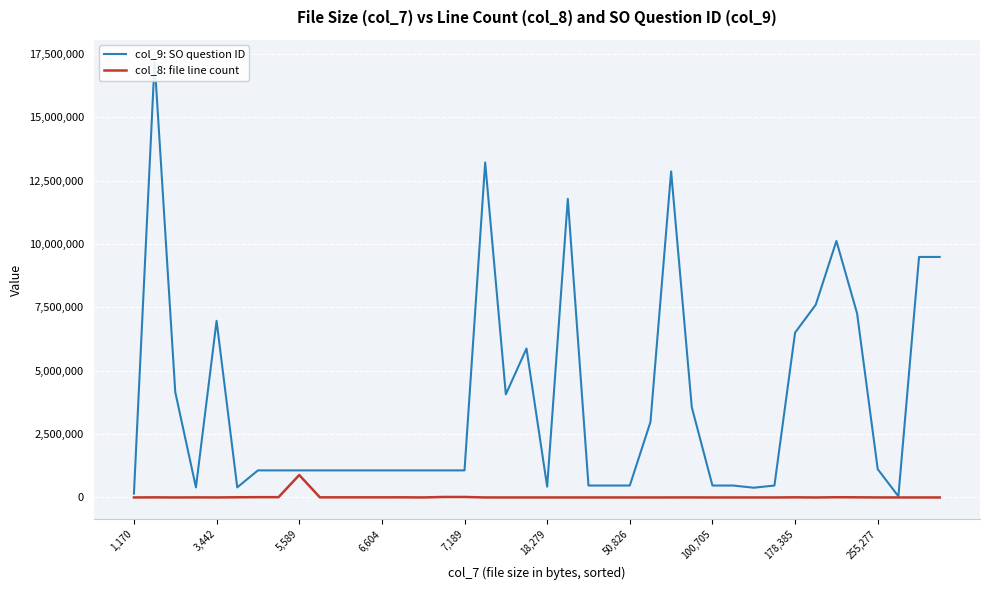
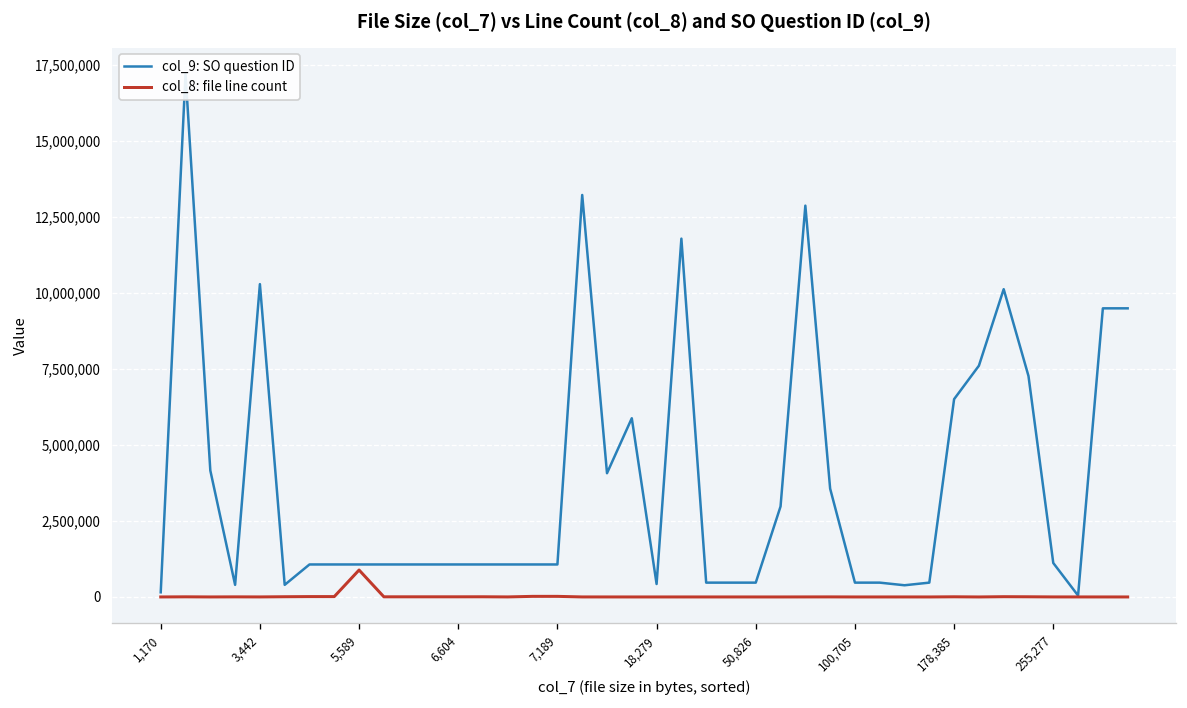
col_9: SO question ID, 3,442: 7,000,000 -> 10,300,000
